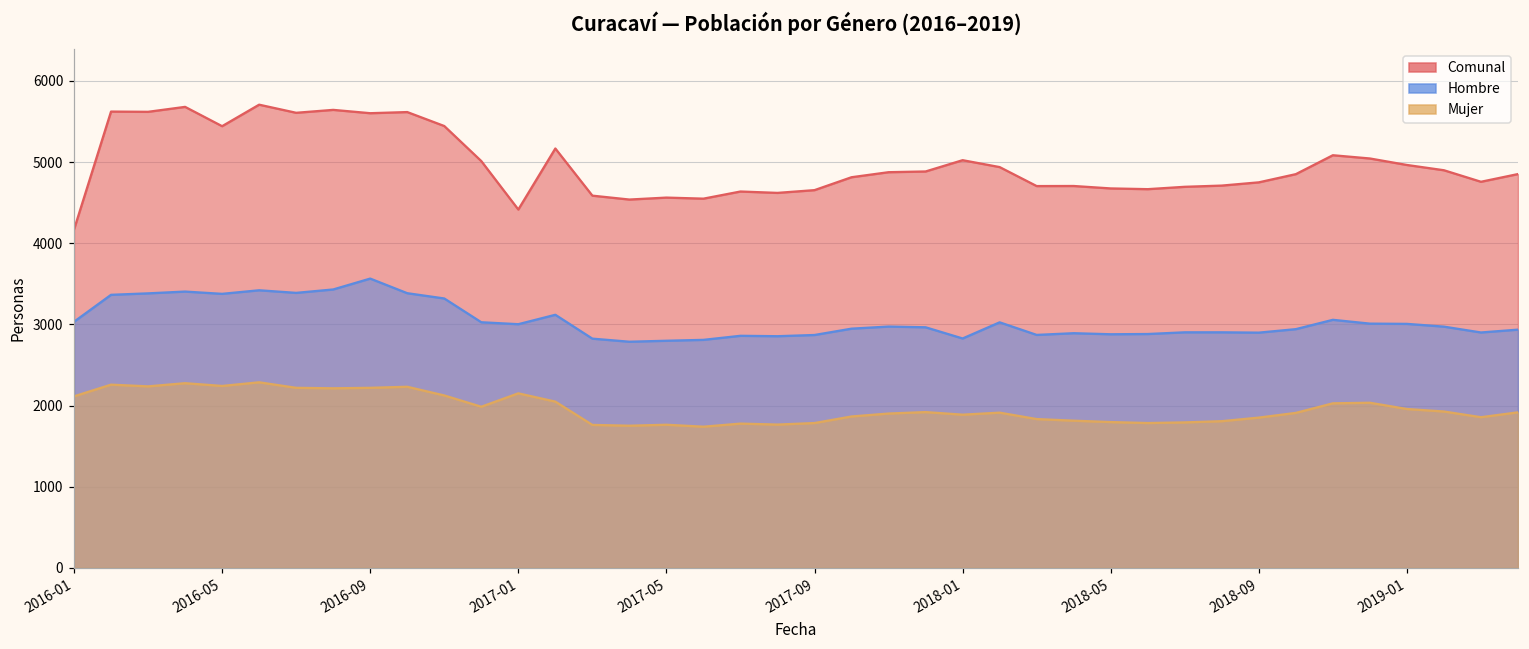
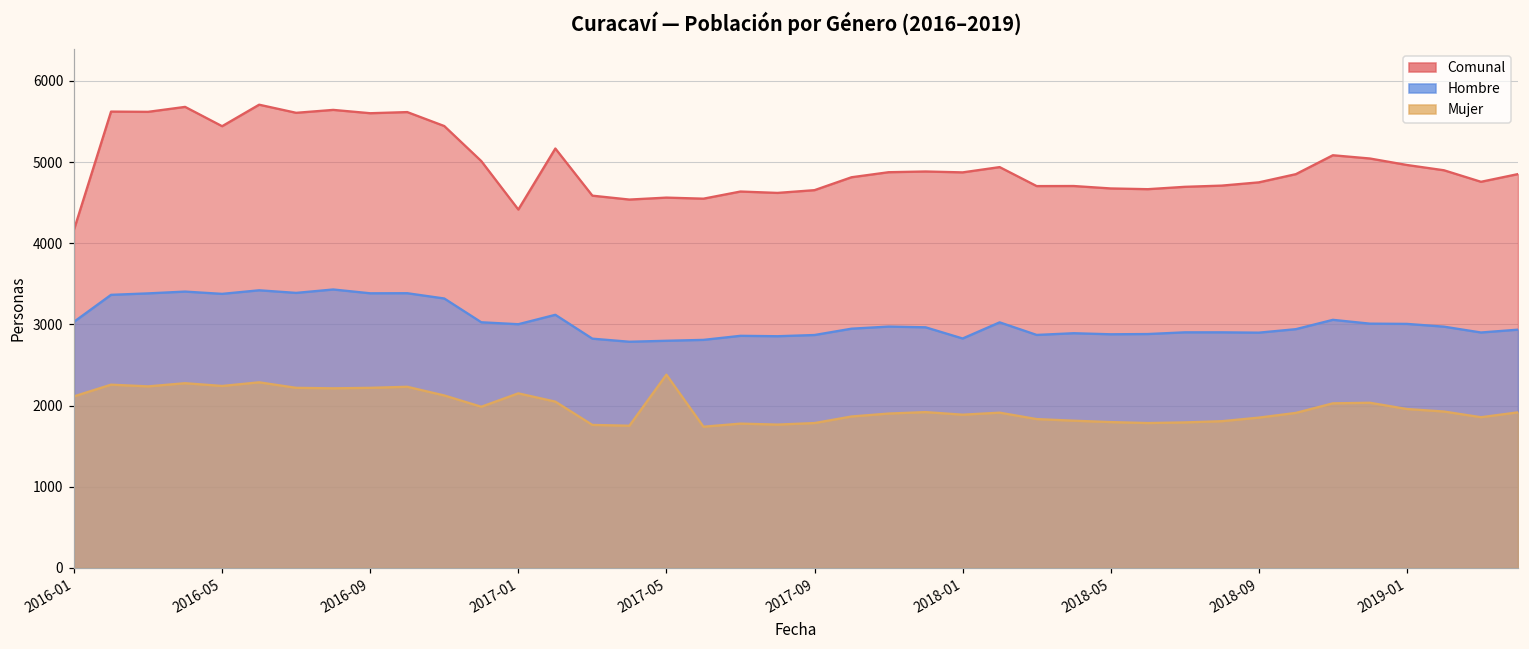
Hombre, 2016-09: 3600 -> 3400
Mujer, 2017-05: 1800 -> 2400
Comunal, 2018-01: 5000 -> 4900
